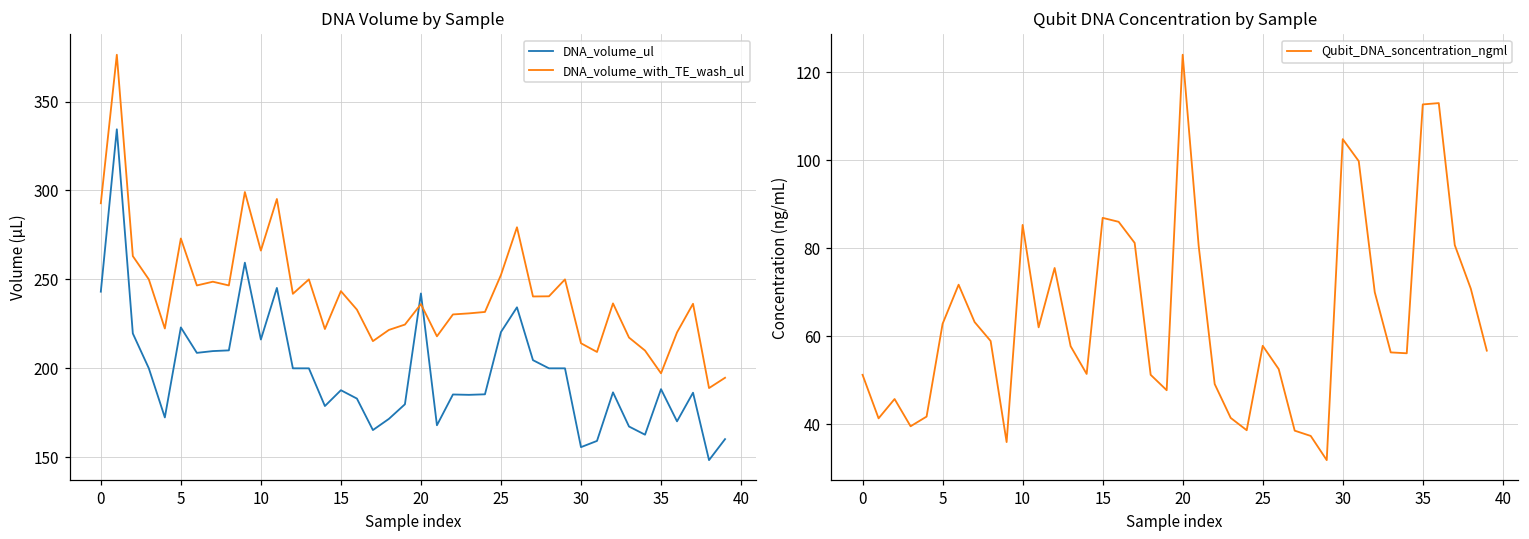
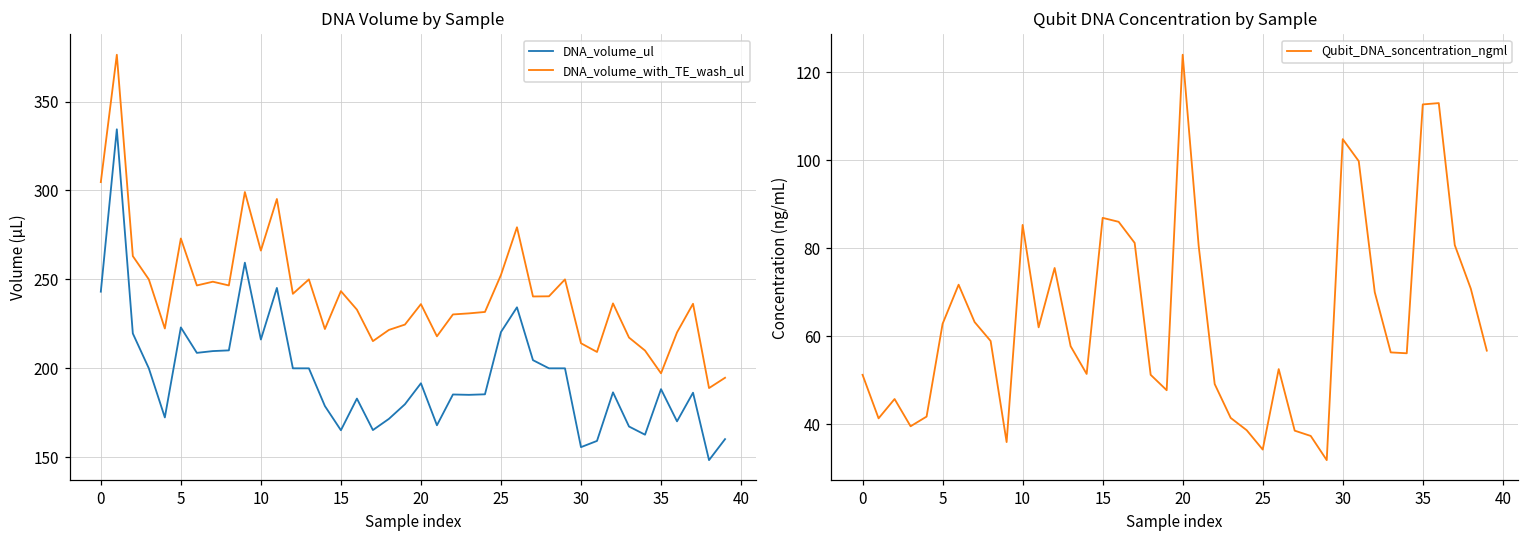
DNA Volume by Sample, DNA_volume_with_TE_wash_ul, 0: 293 -> 305
DNA Volume by Sample, DNA_volume_ul, 15: 188 -> 165
DNA Volume by Sample, DNA_volume_ul, 20: 242 -> 192
Qubit DNA Concentration by Sample, 25: 58 -> 34
